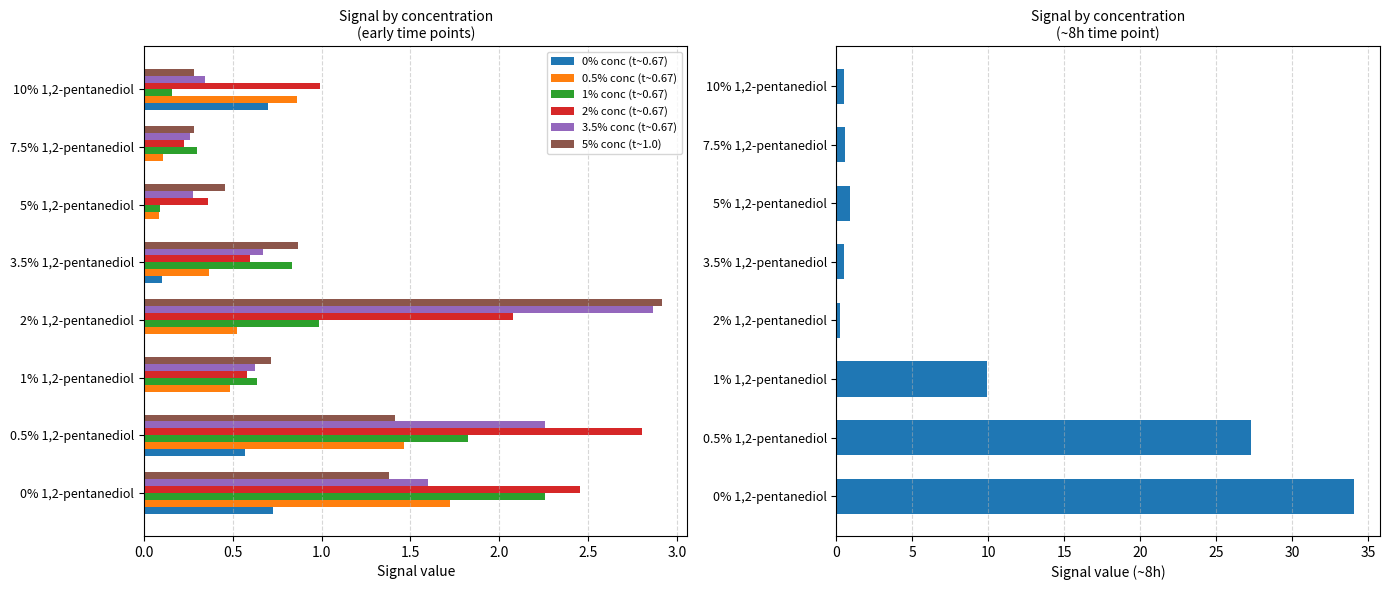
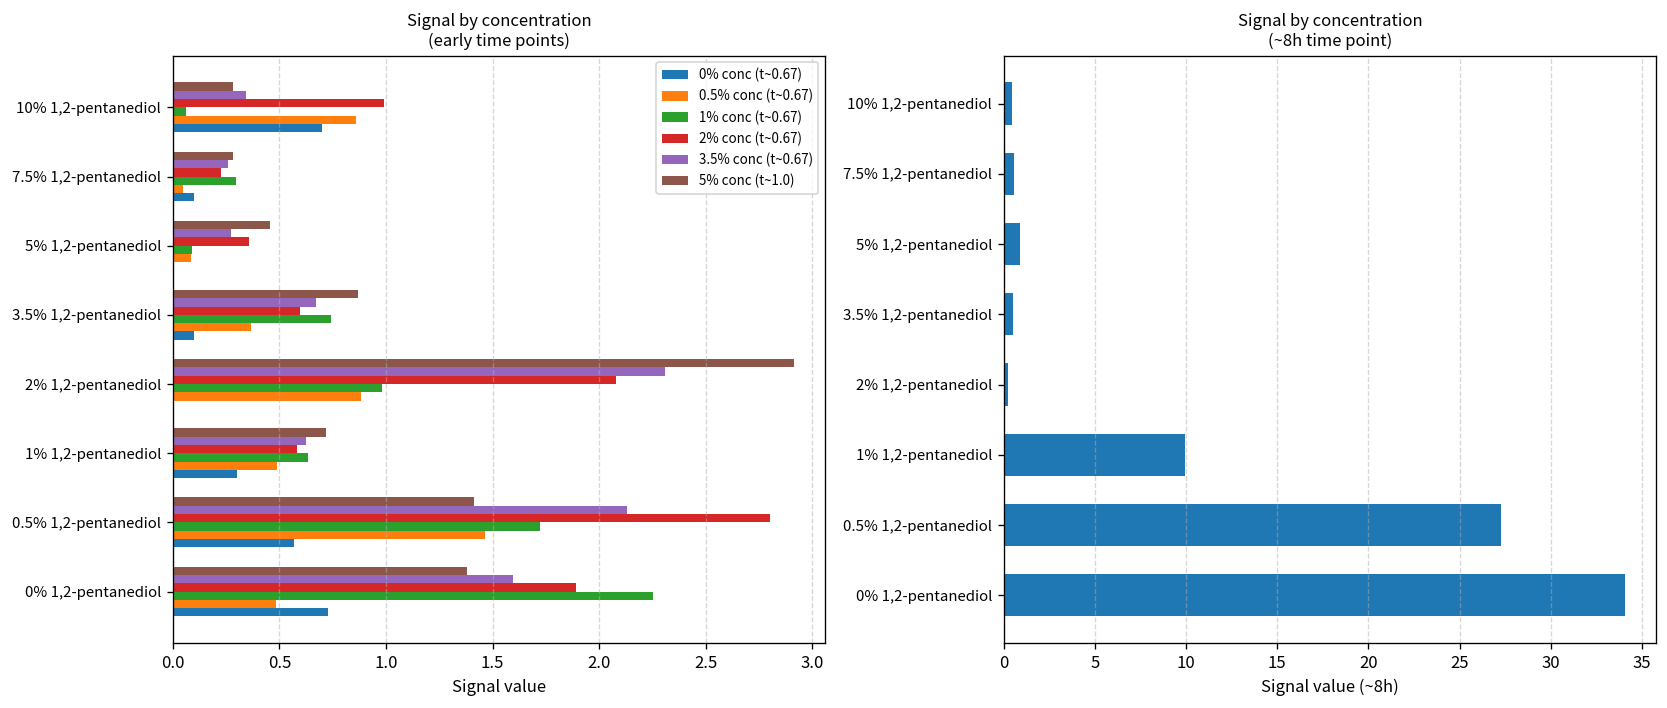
Signal by concentration (early time points), 1% conc (t~0.67), 10% 1,2-pentanediol: 0.16 -> 0.06
Signal by concentration (early time points), 0.5% conc (t~0.67), 7.5% 1,2-pentanediol: 0.11 -> 0.05
Signal by concentration (early time points), 0% conc (t~0.67), 7.5% 1,2-pentanediol: 0.0 -> 0.1
Signal by concentration (early time points), 1% conc (t~0.67), 3.5% 1,2-pentanediol: 0.83 -> 0.74
Signal by concentration (early time points), 3.5% conc (t~0.67), 2% 1,2-pentanediol: 2.87 -> 2.31
Signal by concentration (early time points), 0.5% conc (t~0.67), 2% 1,2-pentanediol: 0.53 -> 0.89
Signal by concentration (early time points), 0% conc (t~0.67), 1% 1,2-pentanediol: 0.0 -> 0.3
Signal by concentration (early time points), 3.5% conc (t~0.67), 0.5% 1,2-pentanediol: 2.26 -> 2.13
Signal by concentration (early time points), 1% conc (t~0.67), 0.5% 1,2-pentanediol: 1.82 -> 1.73
Signal by concentration (early time points), 2% conc (t~0.67), 0% 1,2-pentanediol: 2.46 -> 1.89
Signal by concentration (early time points), 0.5% conc (t~0.67), 0% 1,2-pentanediol: 1.72 -> 0.48
